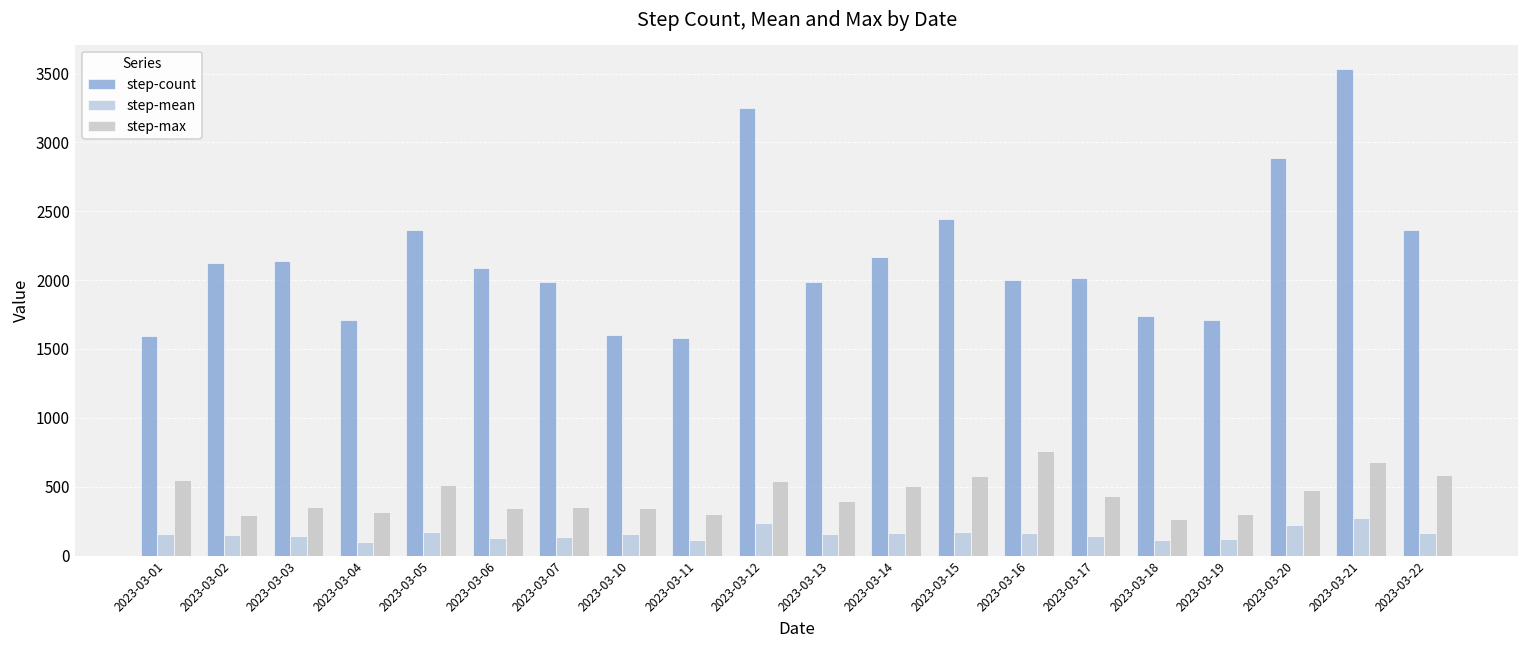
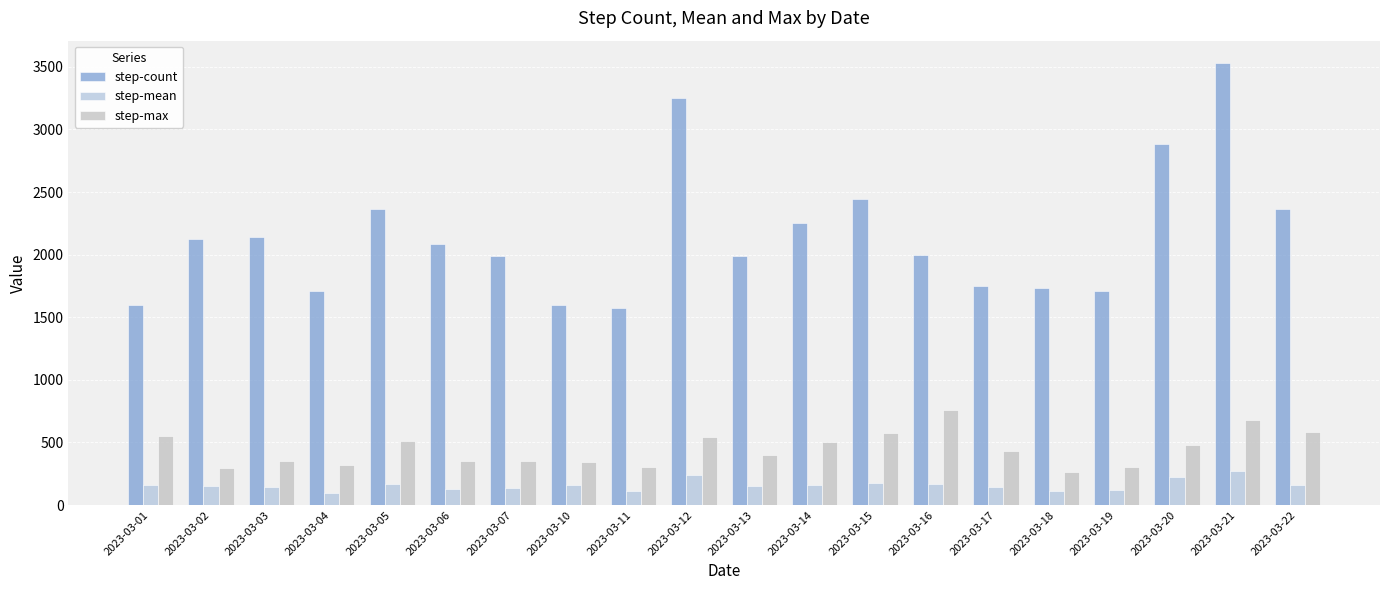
step-count, 2023-03-14: 2170 -> 2250
step-count, 2023-03-17: 2020 -> 1750
